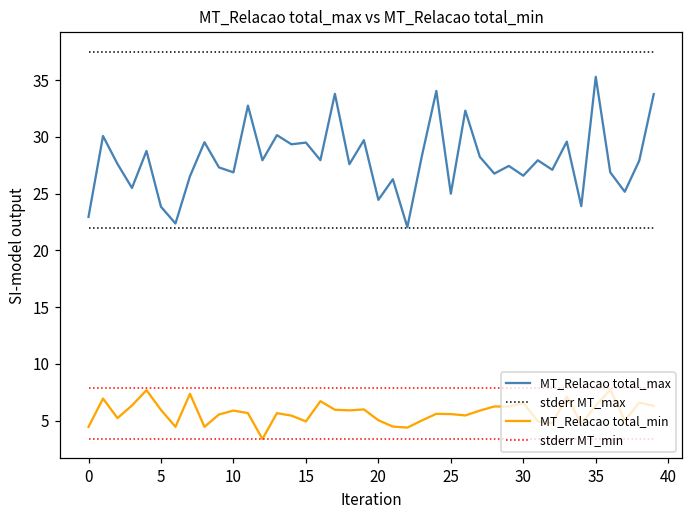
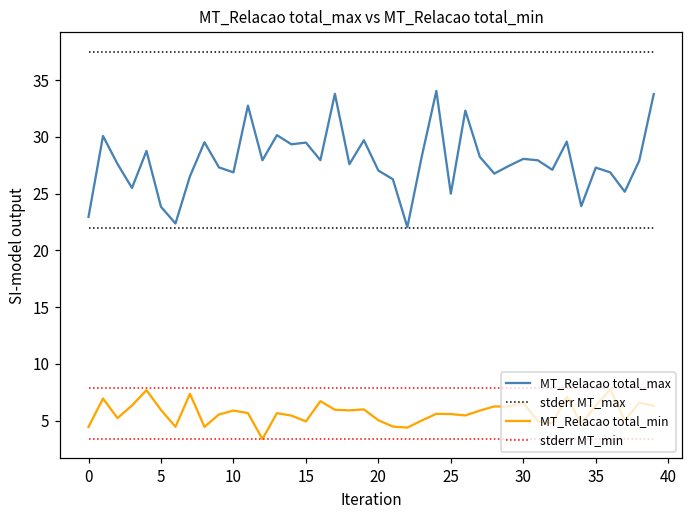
MT_Relacao total_max, 20: 24.4 -> 27.0
MT_Relacao total_max, 30: 26.6 -> 28.1
MT_Relacao total_max, 35: 35.3 -> 27.3
